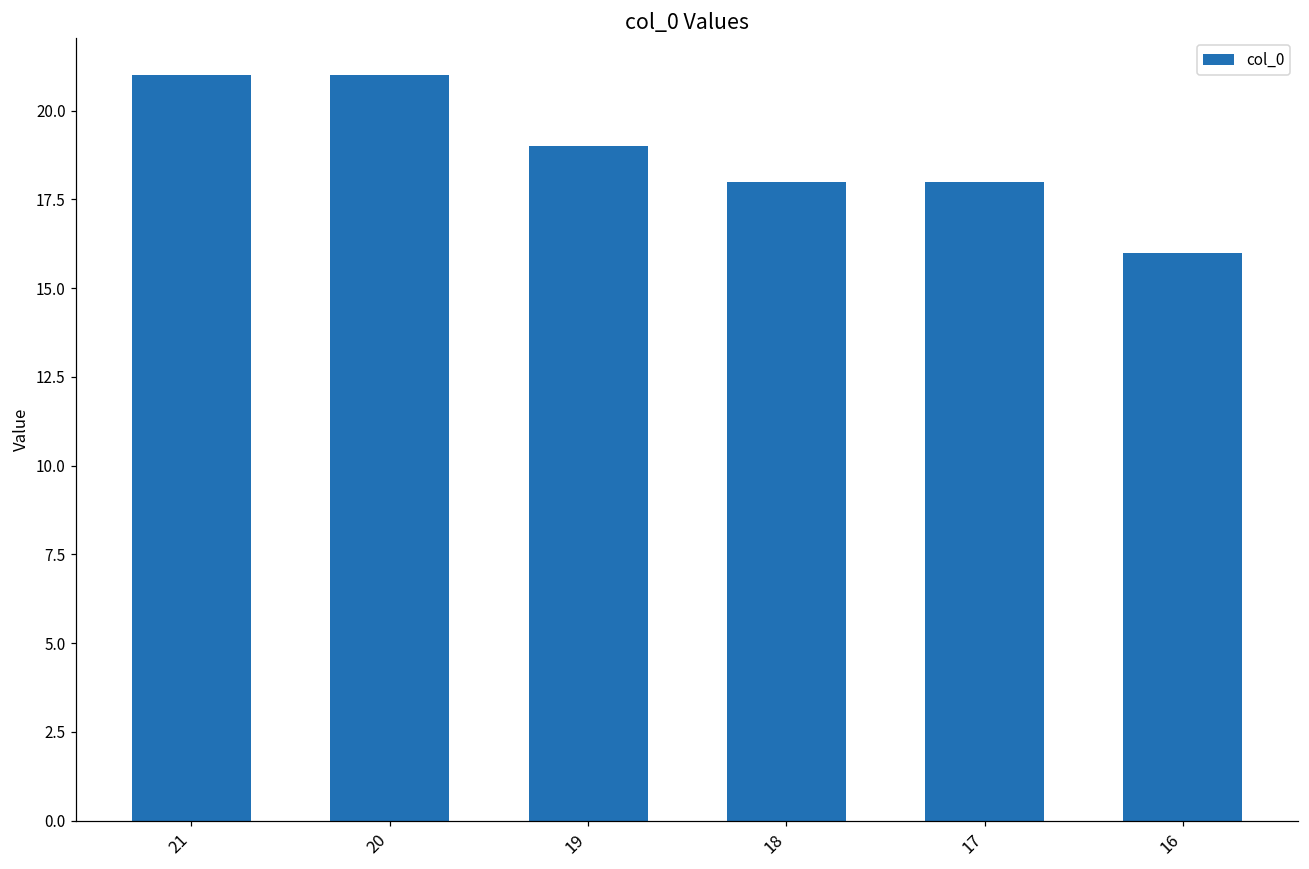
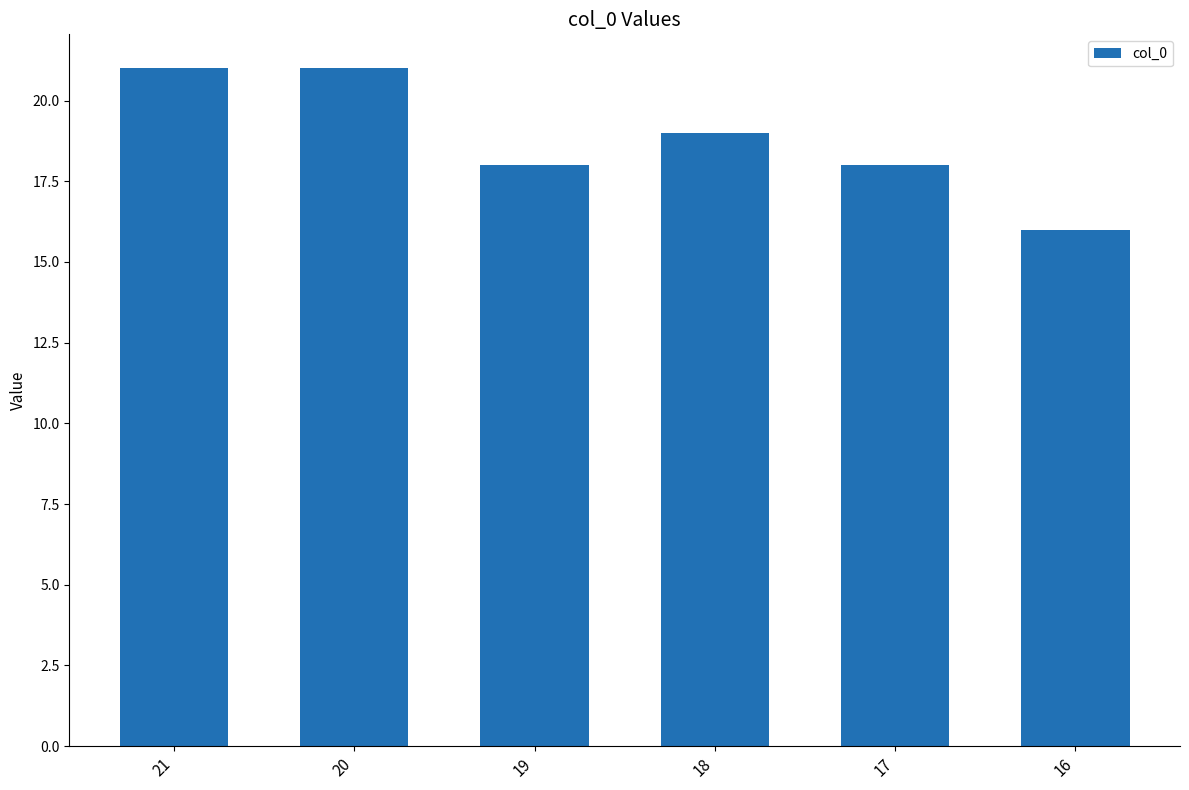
19: 19 -> 18
18: 18 -> 19
